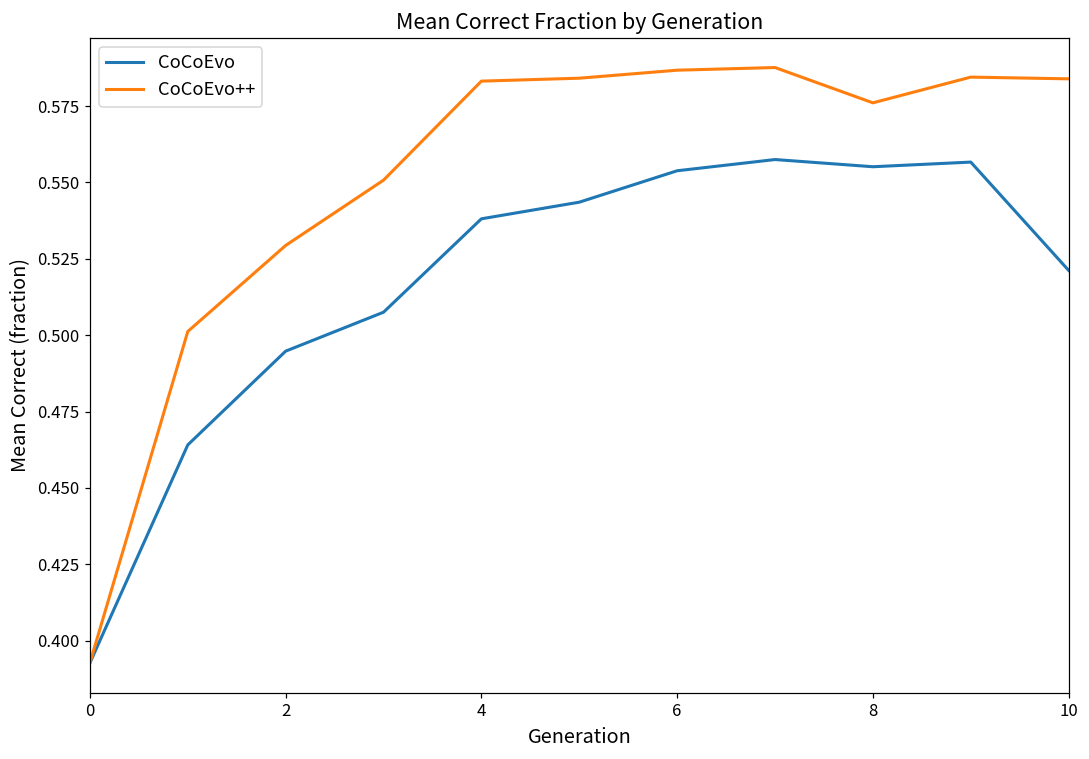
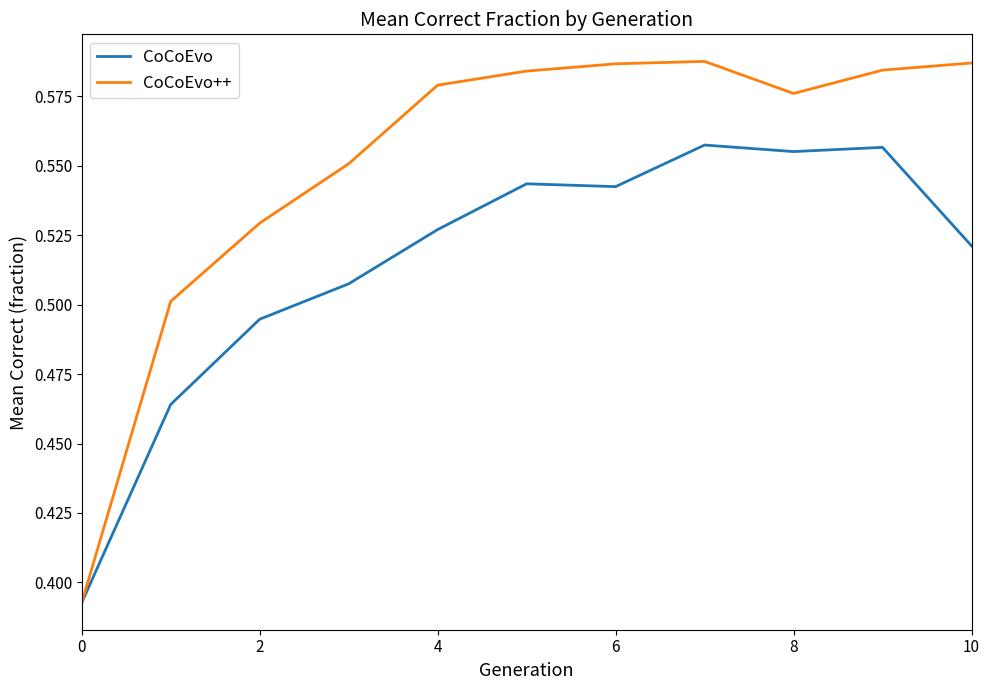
CoCoEvo, 4: 0.538 -> 0.527
CoCoEvo++, 4: 0.583 -> 0.579
CoCoEvo, 6: 0.554 -> 0.543
CoCoEvo++, 10: 0.584 -> 0.587
